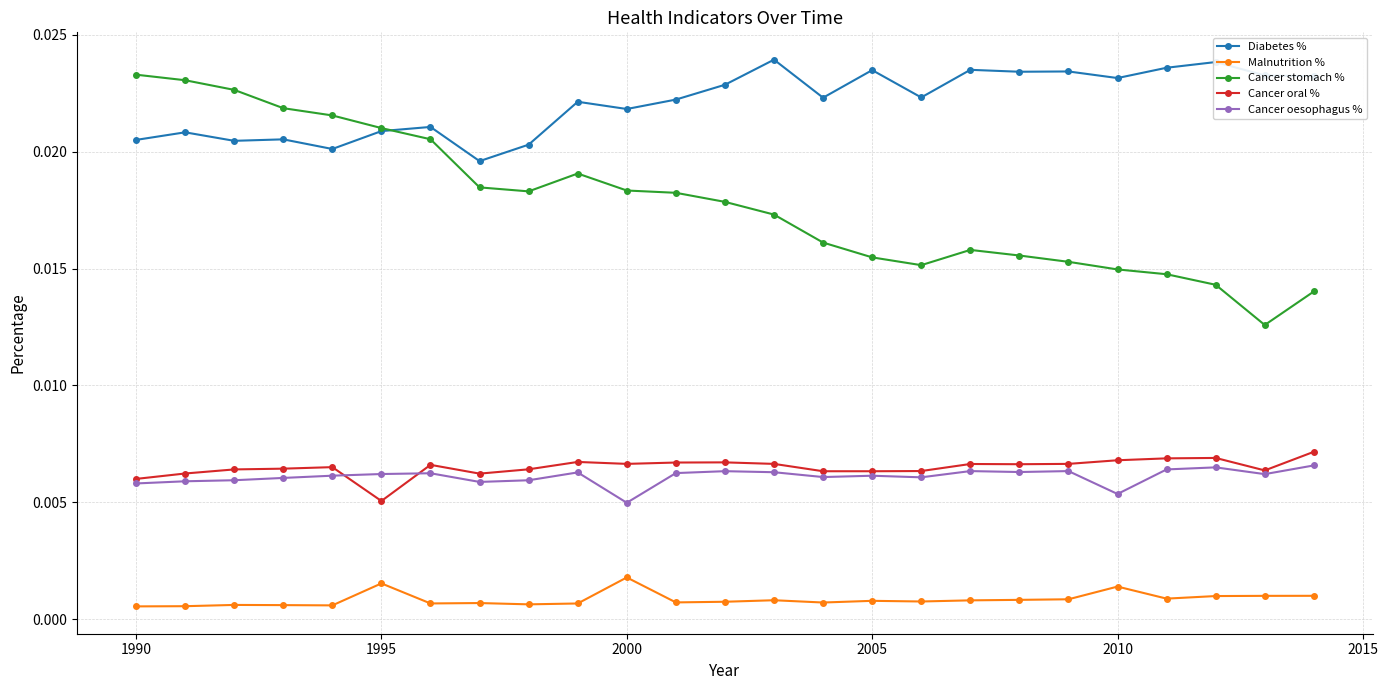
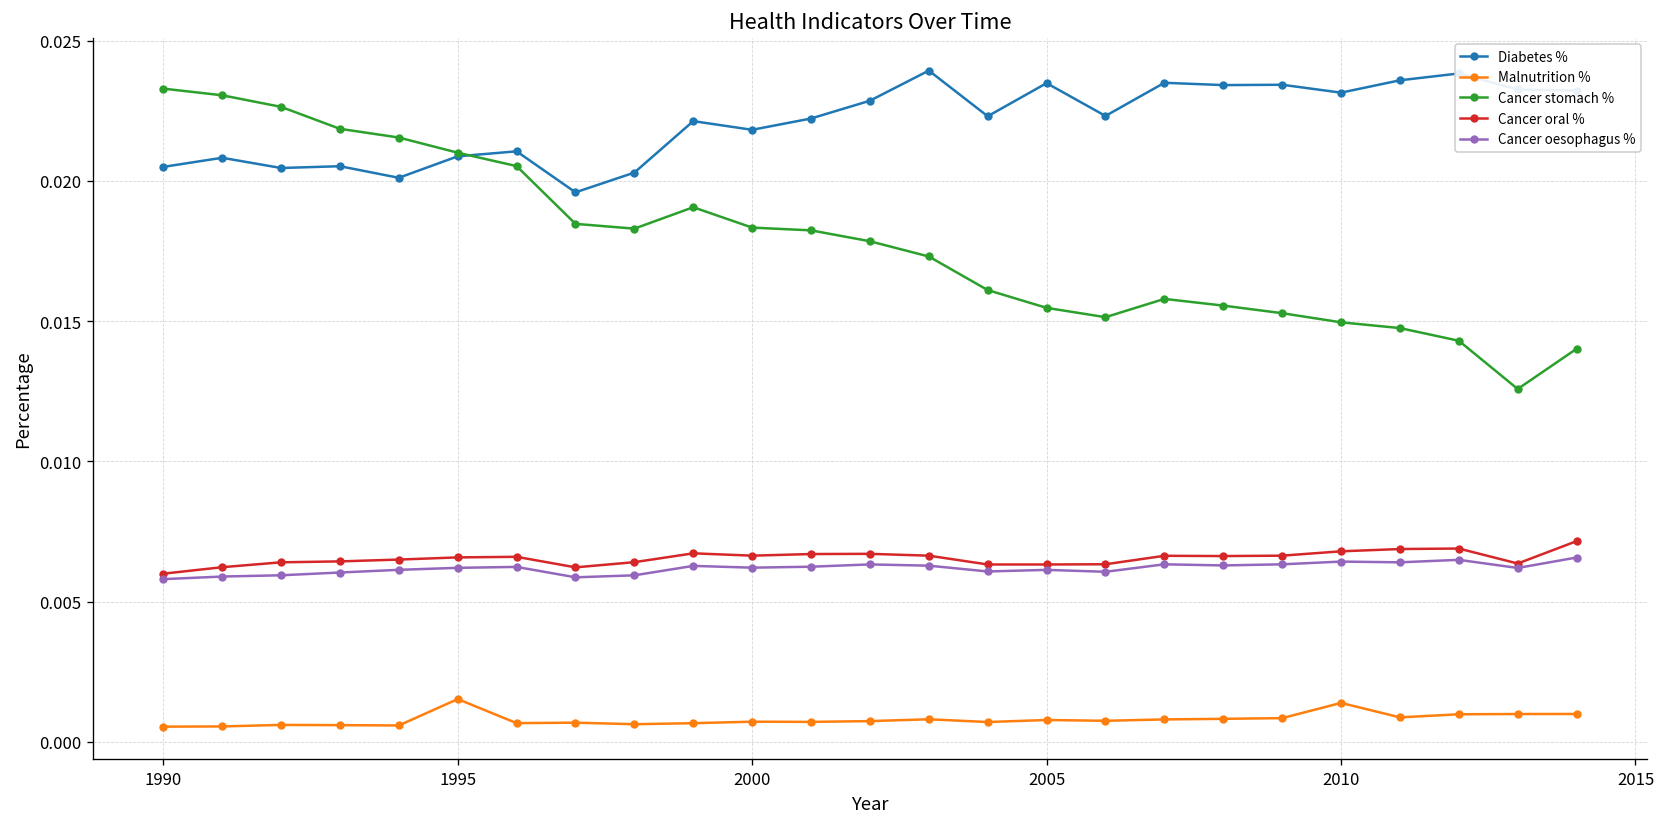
Cancer oral %, 1995: 0.0051 -> 0.0066
Malnutrition %, 2000: 0.0018 -> 0.0007
Cancer oesophagus %, 2000: 0.0050 -> 0.0062
Cancer oesophagus %, 2010: 0.0054 -> 0.0064
